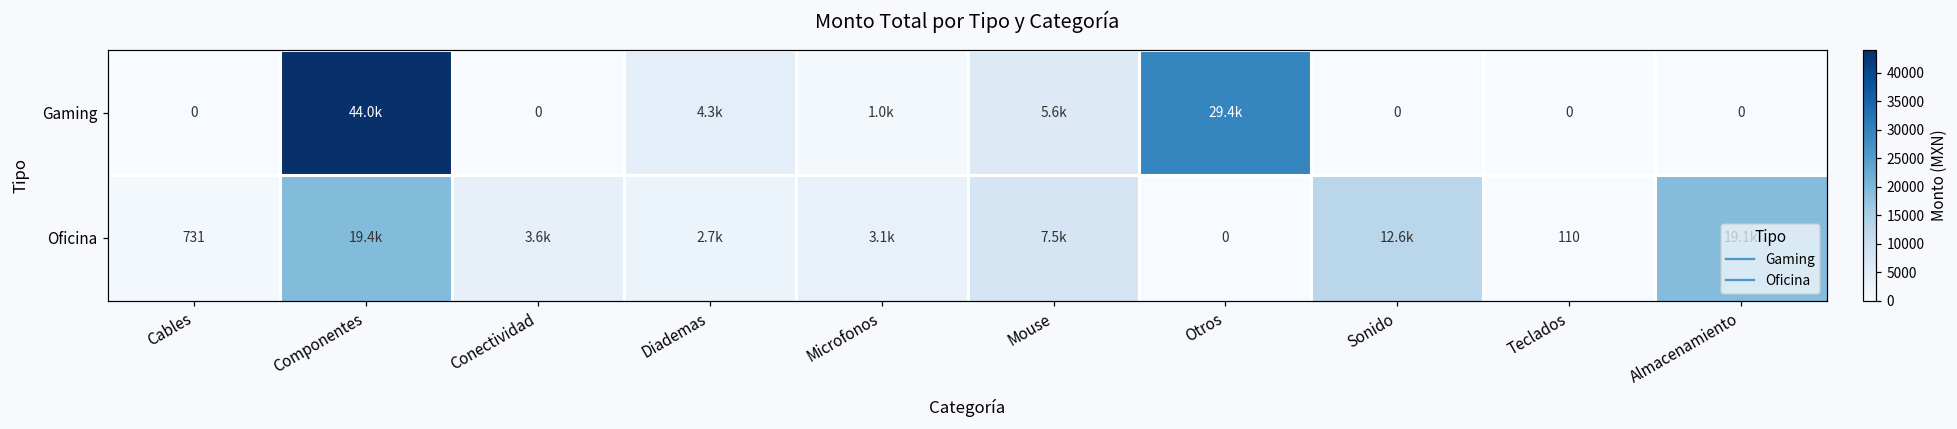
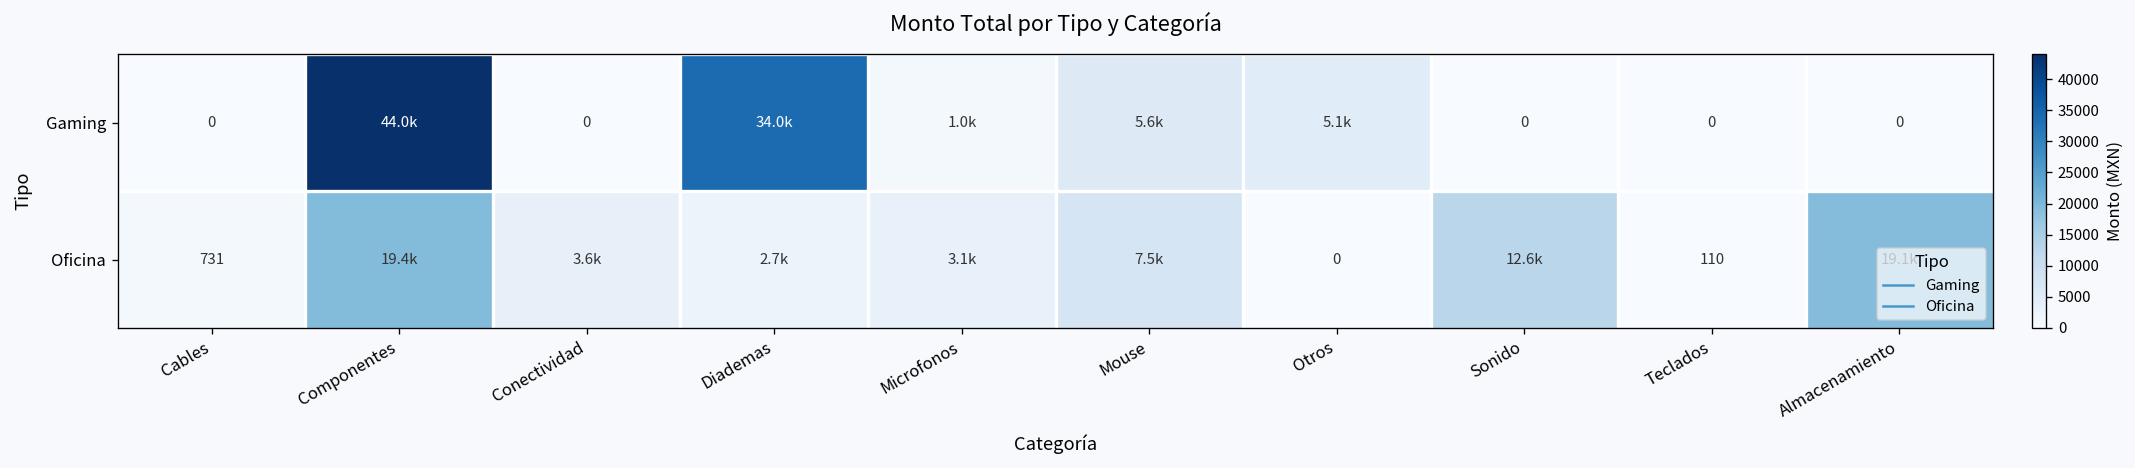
Gaming, Diademas: 4.3k -> 34.0k
Gaming, Otros: 29.4k -> 5.1k
